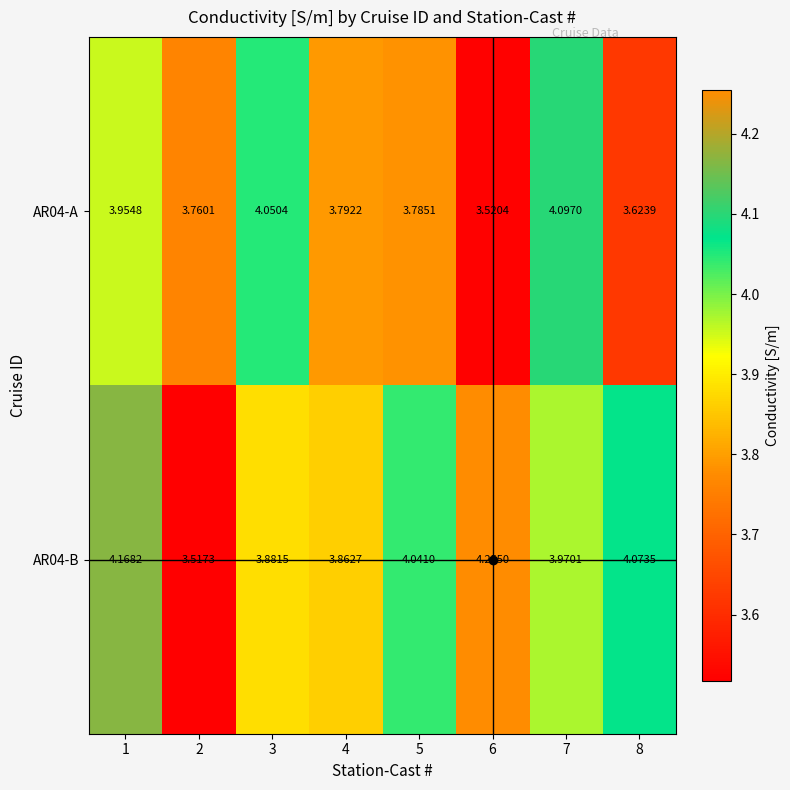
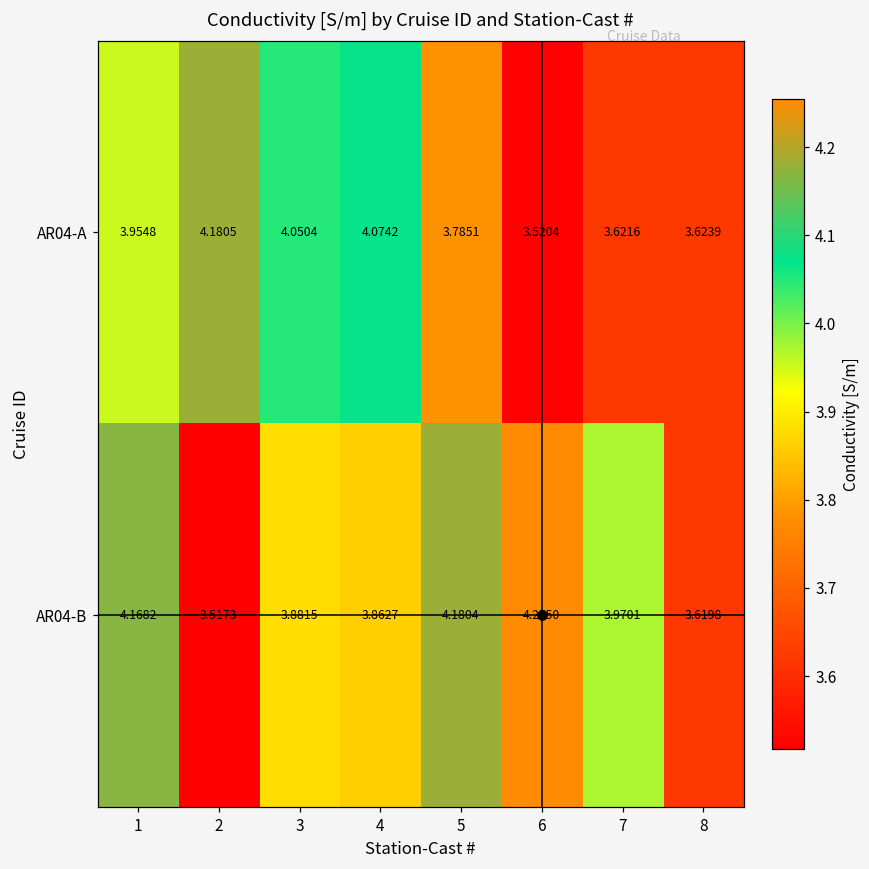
AR04-A, 2: 3.7601 -> 4.1805
AR04-A, 4: 3.7922 -> 4.0742
AR04-A, 7: 4.0970 -> 3.6216
AR04-B, 5: 4.0410 -> 4.1804
AR04-B, 8: 4.0735 -> 3.6198
